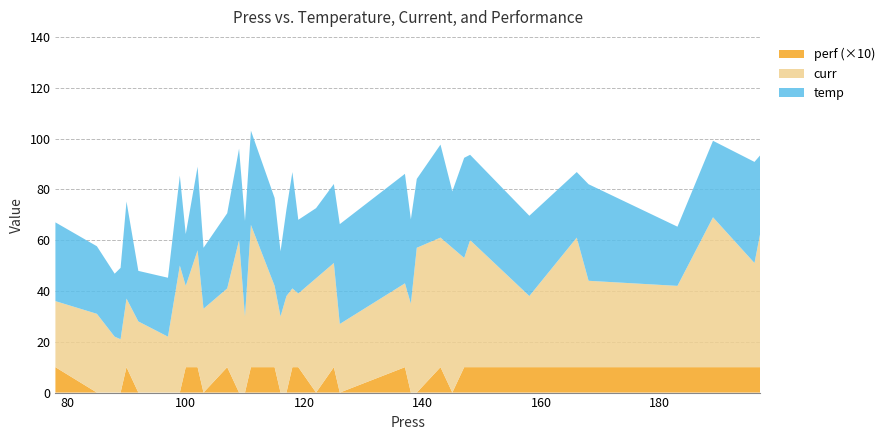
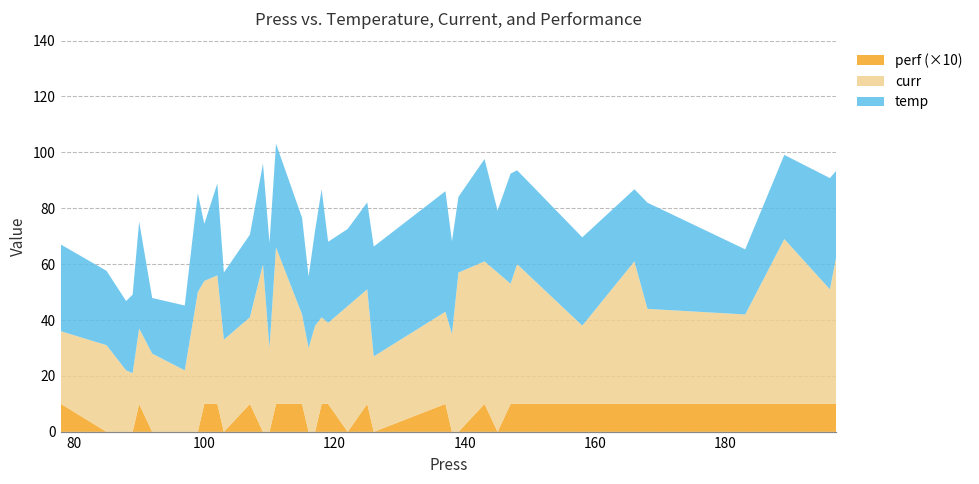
curr, 100: 32 -> 44
